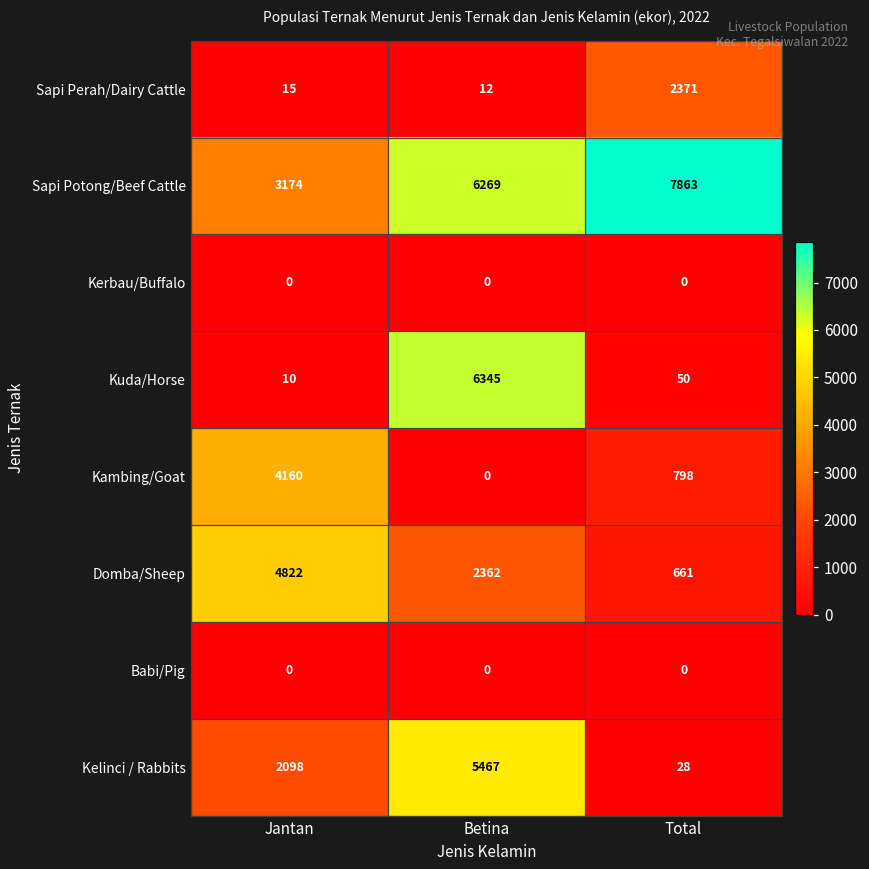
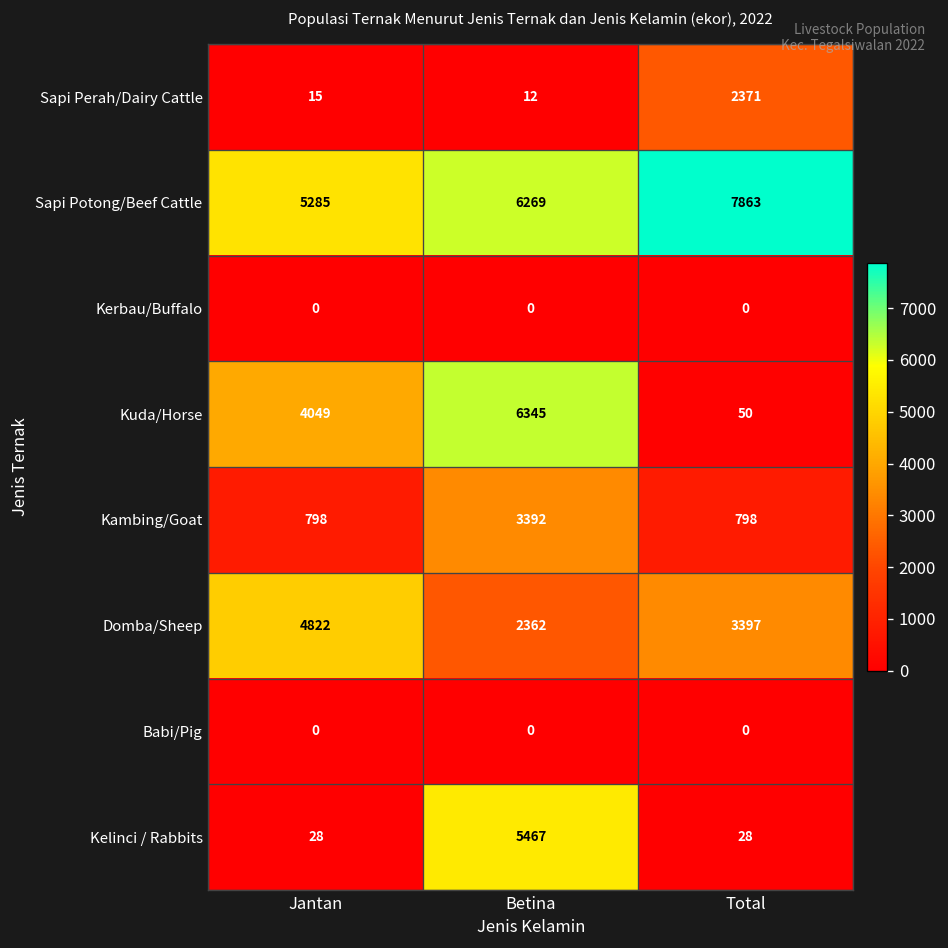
Sapi Potong/Beef Cattle, Jantan: 3174 -> 5285
Kuda/Horse, Jantan: 10 -> 4049
Kambing/Goat, Jantan: 4160 -> 798
Kambing/Goat, Betina: 0 -> 3392
Domba/Sheep, Total: 661 -> 3397
Kelinci / Rabbits, Jantan: 2098 -> 28
